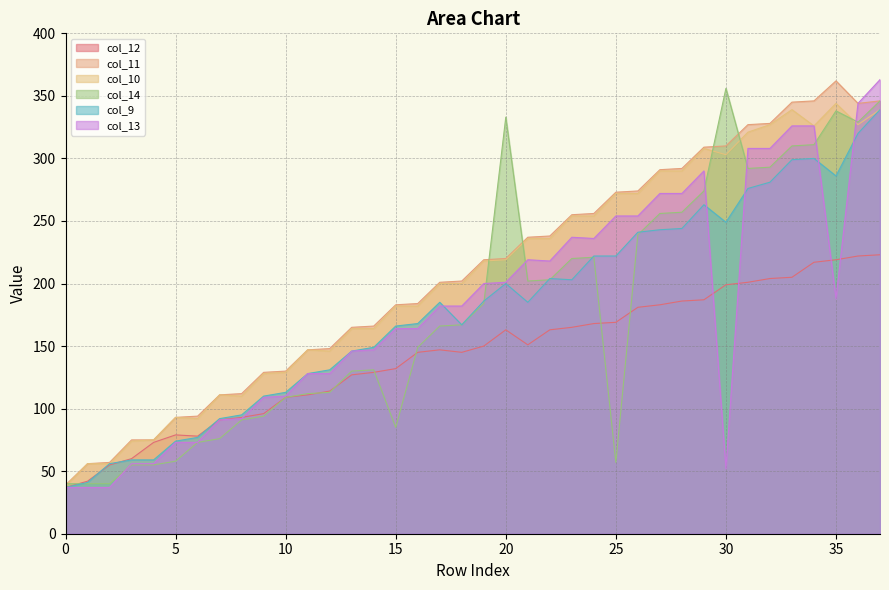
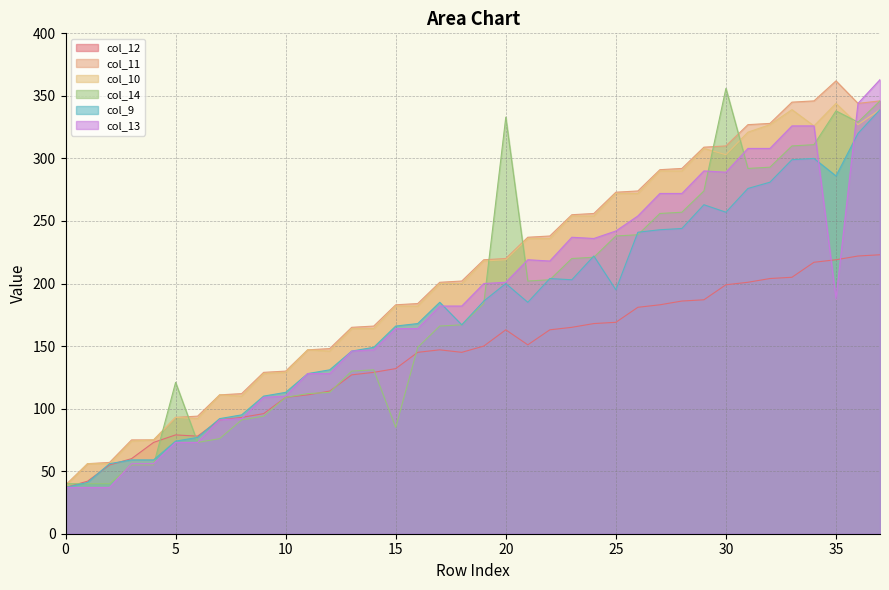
col_14, 5: 58 -> 121
col_14, 25: 57 -> 238
col_9, 25: 222 -> 195
col_13, 25: 254 -> 242
col_9, 30: 249 -> 257
col_13, 30: 52 -> 289
